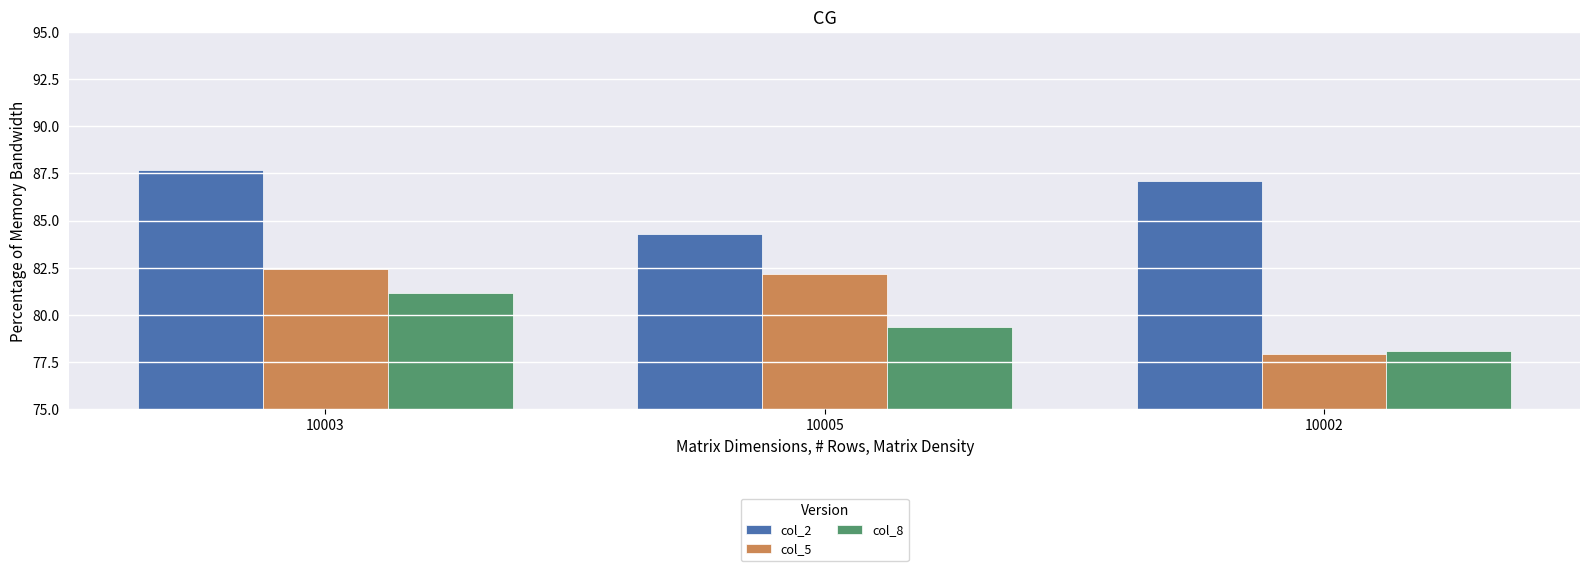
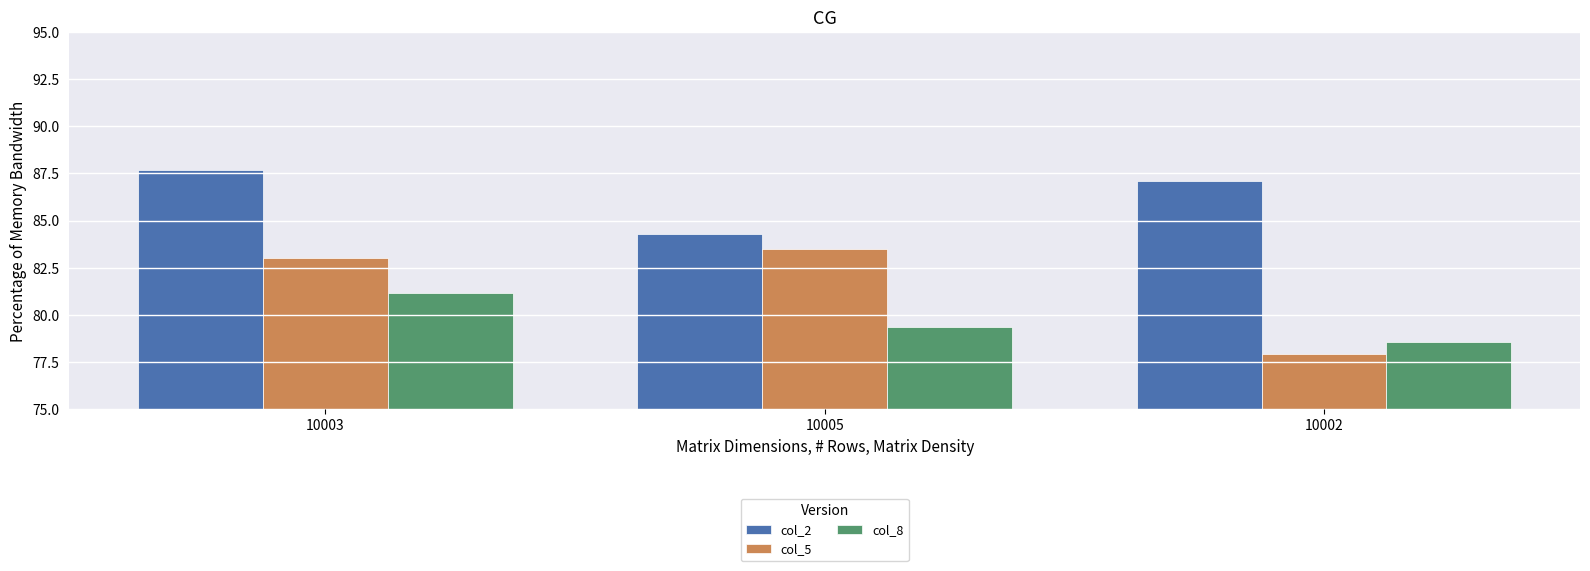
col_5, 10003: 82.4 -> 83.0
col_5, 10005: 82.2 -> 83.5
col_8, 10002: 78.1 -> 78.6
